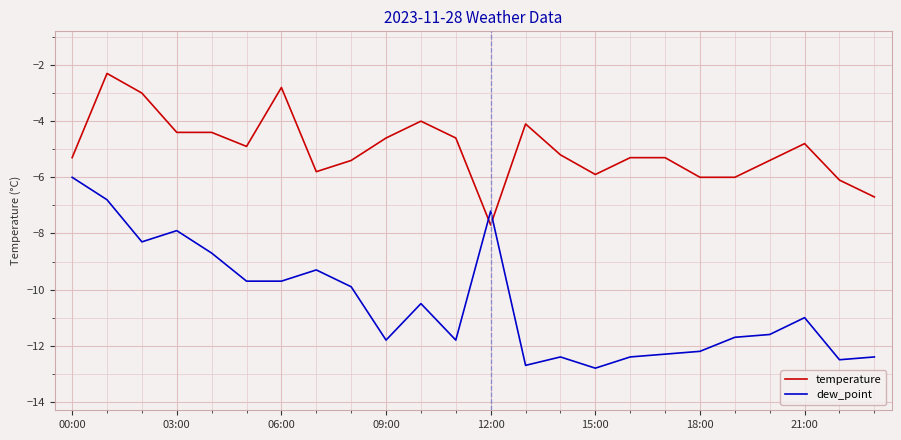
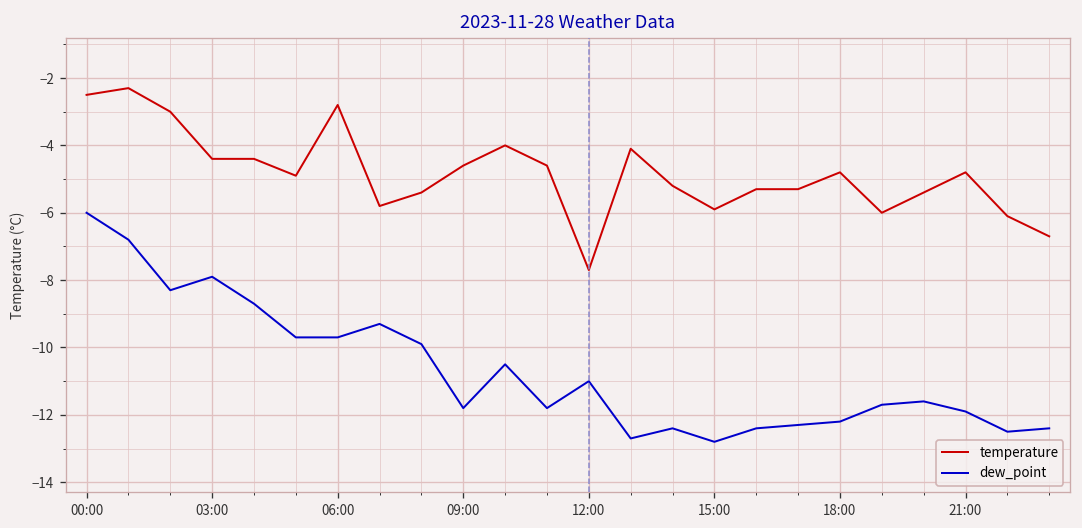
temperature, 00:00: -5.3 -> -2.5
dew_point, 12:00: -7.2 -> -11.0
temperature, 18:00: -6.0 -> -4.8
dew_point, 21:00: -11.0 -> -11.9
